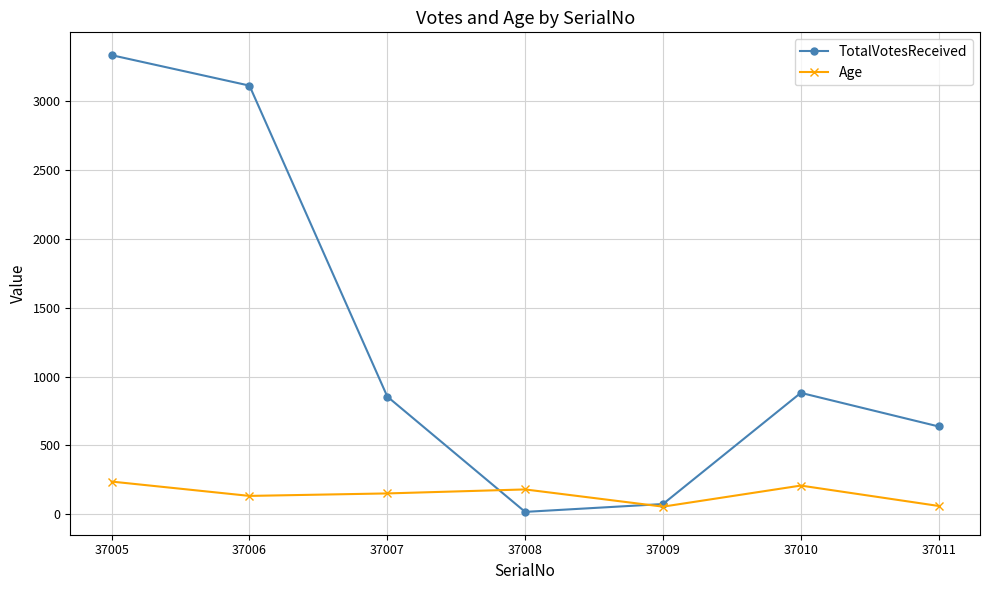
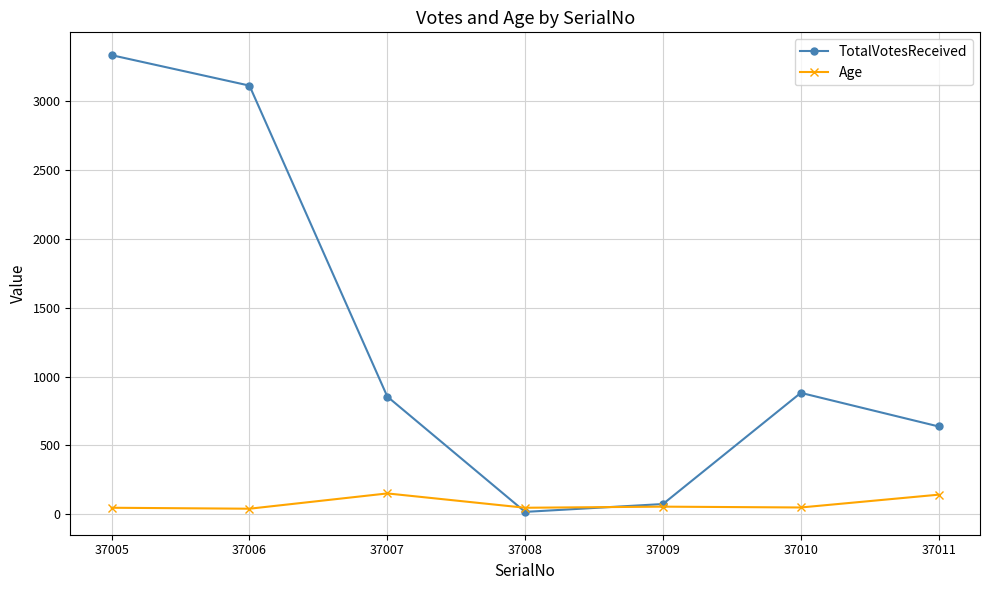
Age, 37005: 240 -> 50
Age, 37006: 130 -> 40
Age, 37008: 180 -> 50
Age, 37010: 210 -> 50
Age, 37011: 60 -> 140
